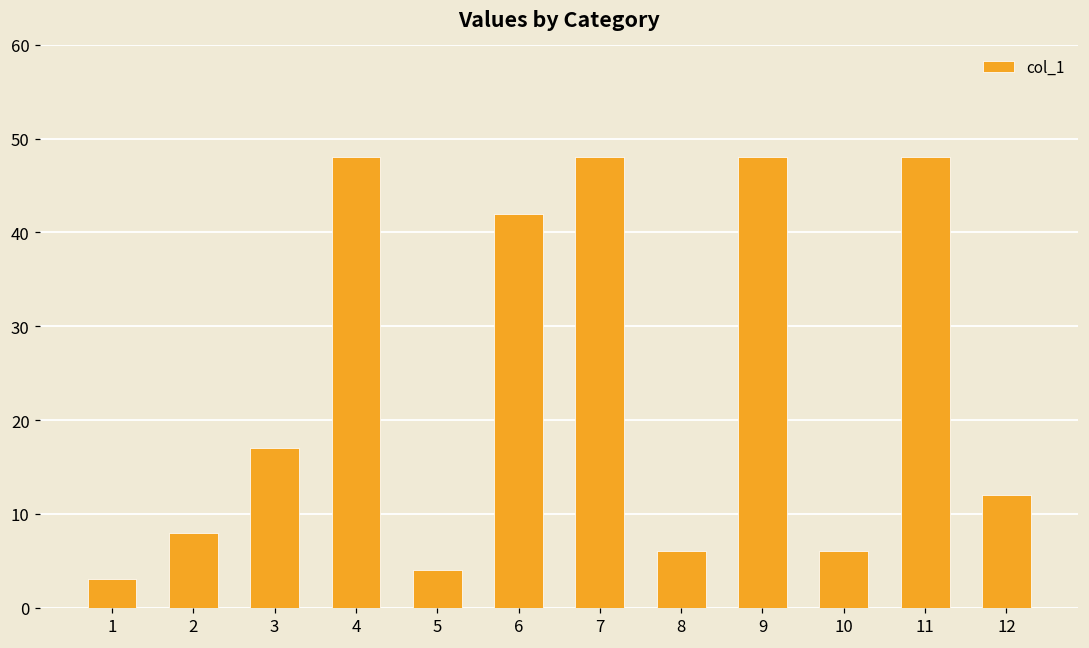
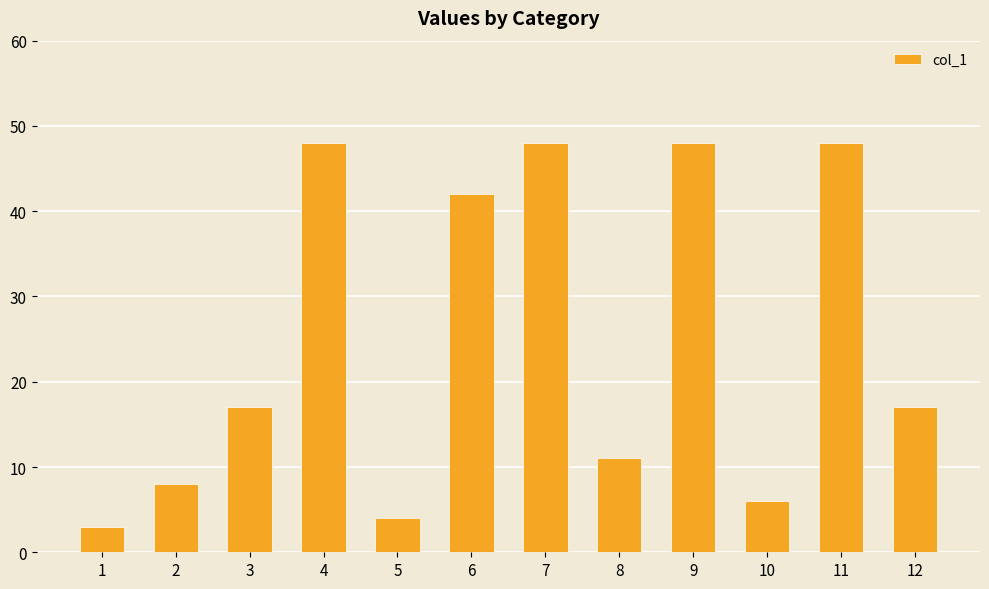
8: 6 -> 11
12: 12 -> 17
